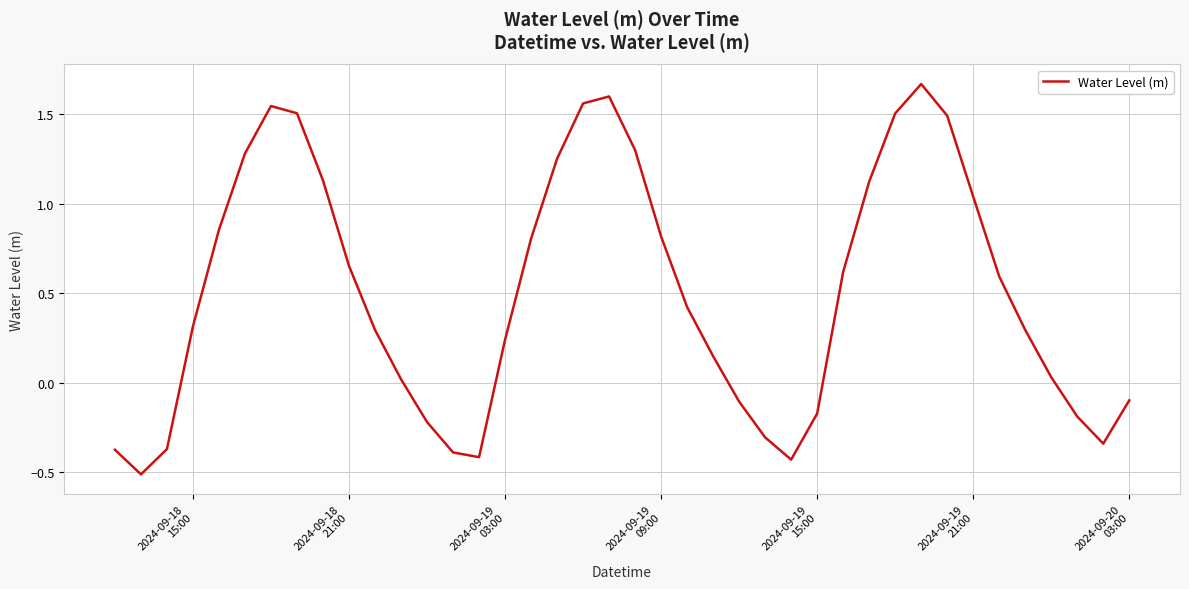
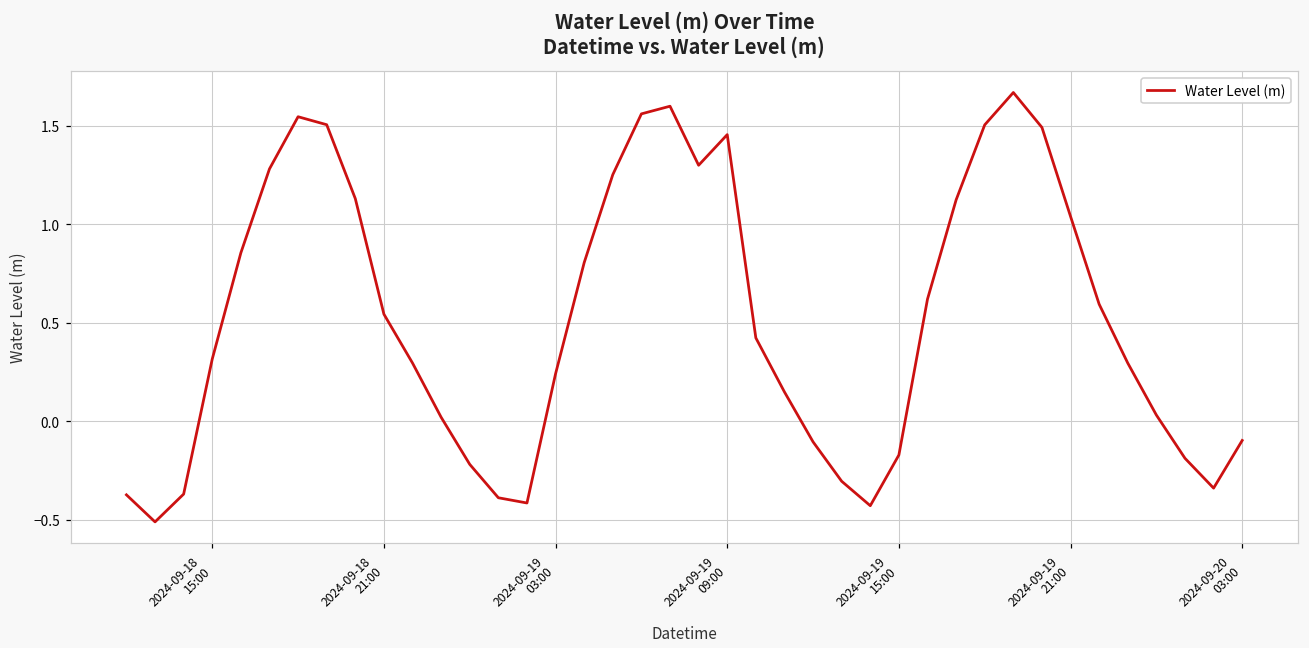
2024-09-18 21:00: 0.65 -> 0.54
2024-09-19 09:00: 0.82 -> 1.46
